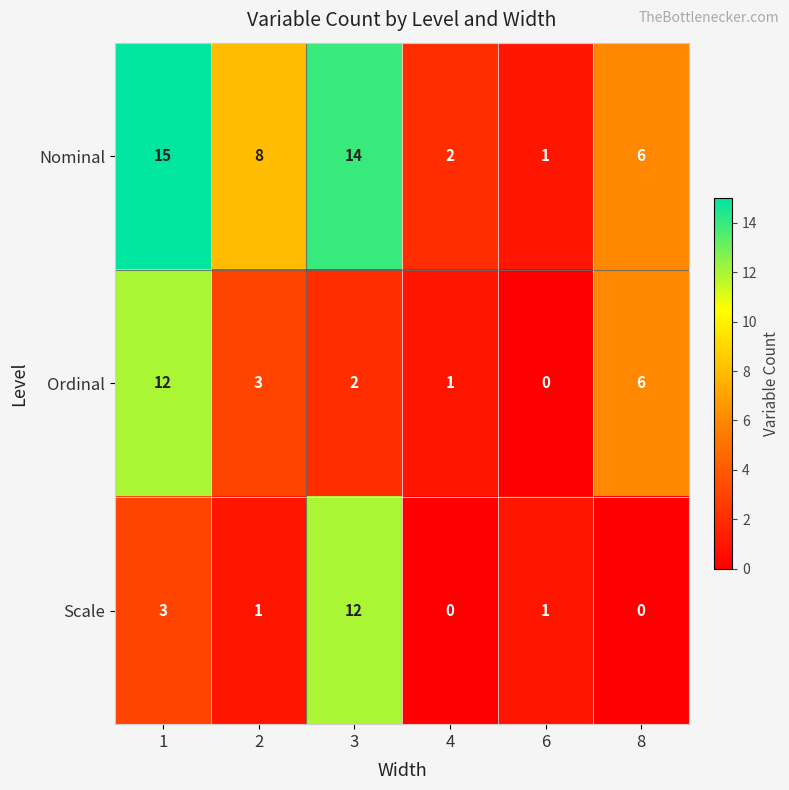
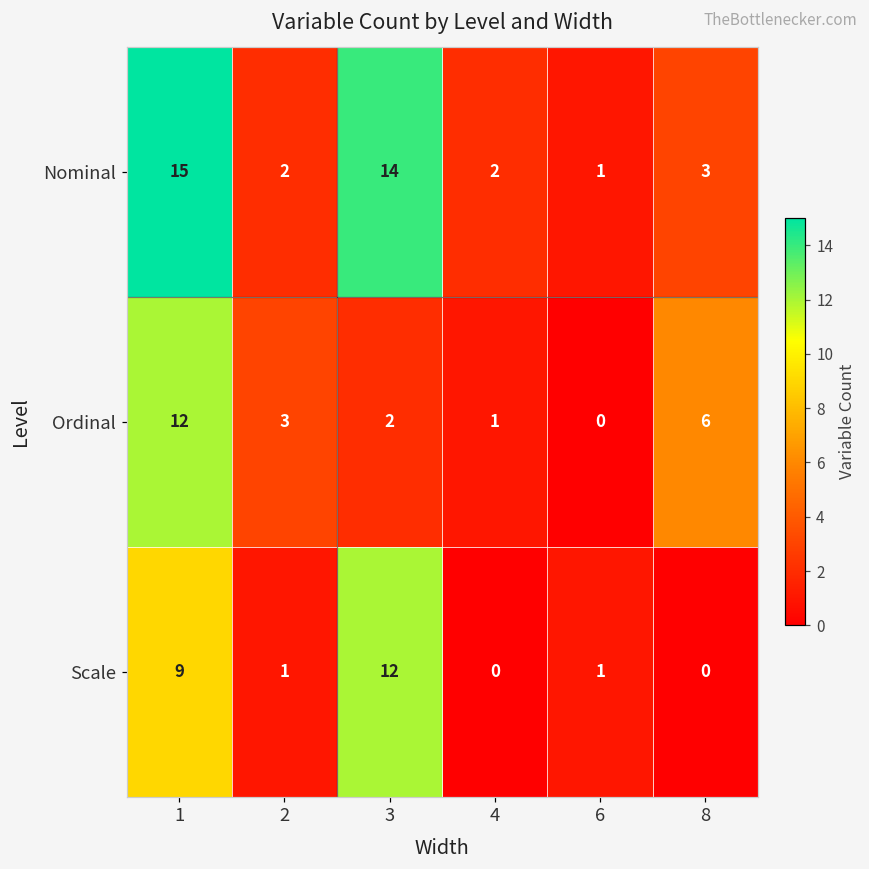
Nominal, 2: 8 -> 2
Nominal, 8: 6 -> 3
Scale, 1: 3 -> 9
